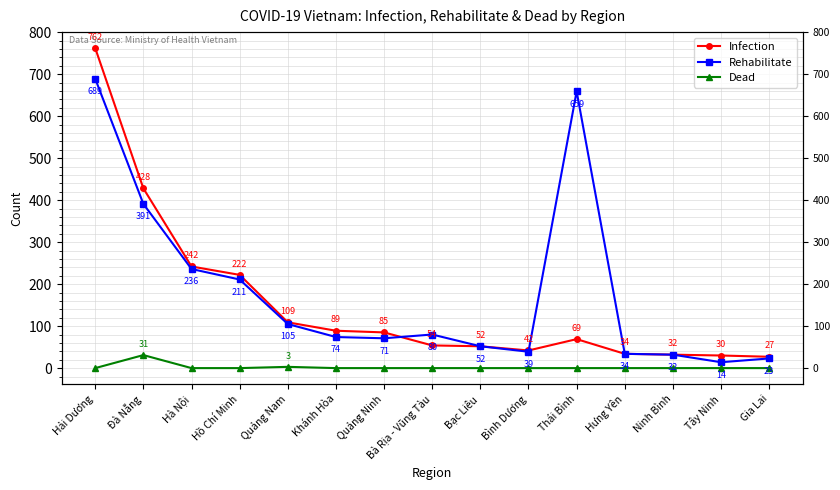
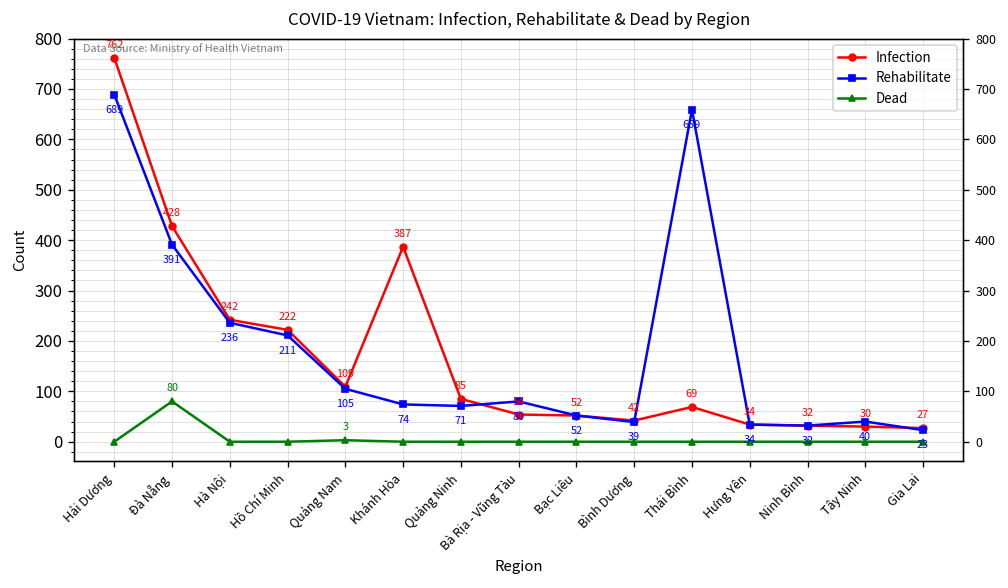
Dead, Đà Nẵng: 31 -> 80
Infection, Khánh Hòa: 89 -> 387
Rehabilitate, Tây Ninh: 14 -> 40
